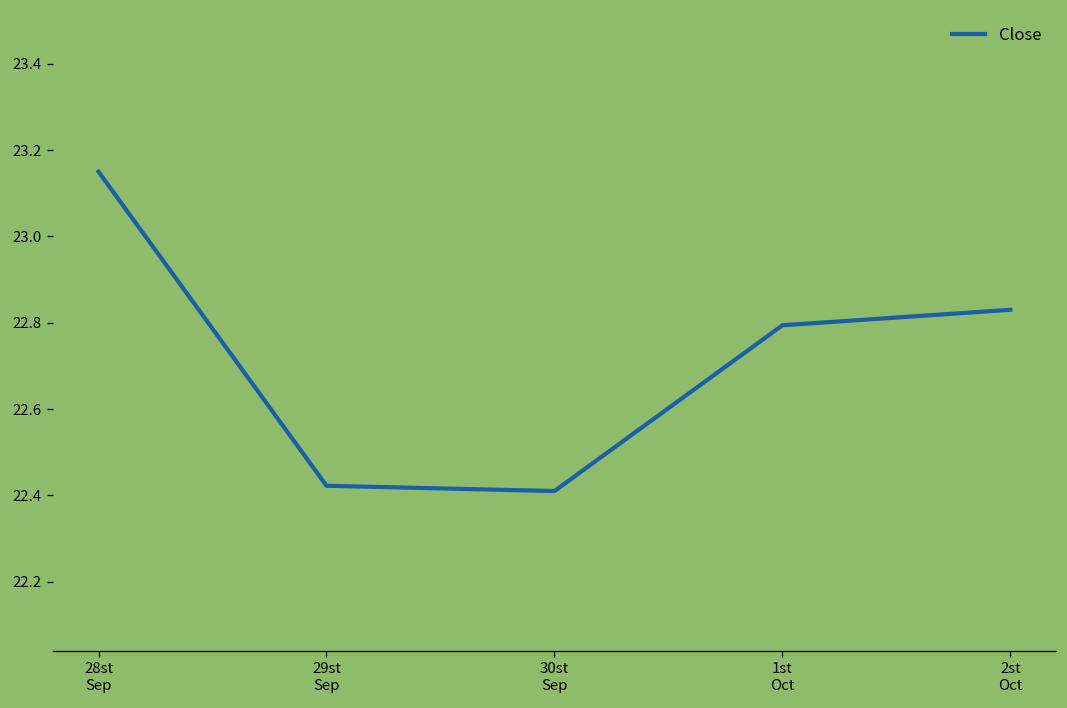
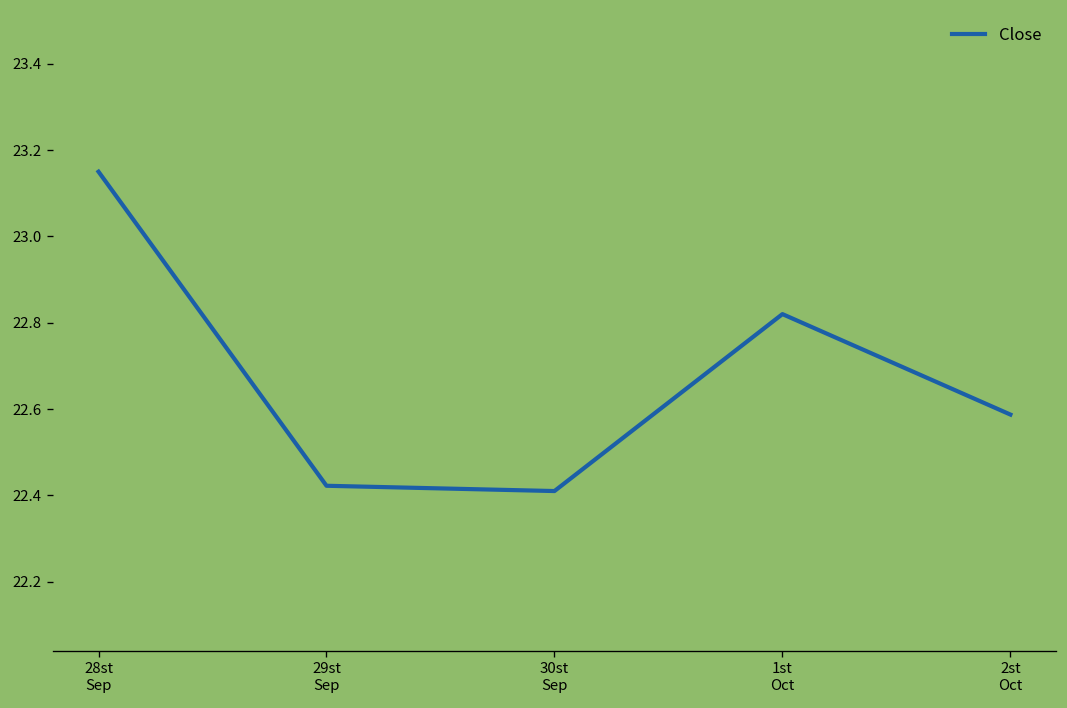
1st Oct: 22.79 -> 22.82
2st Oct: 22.83 -> 22.59
